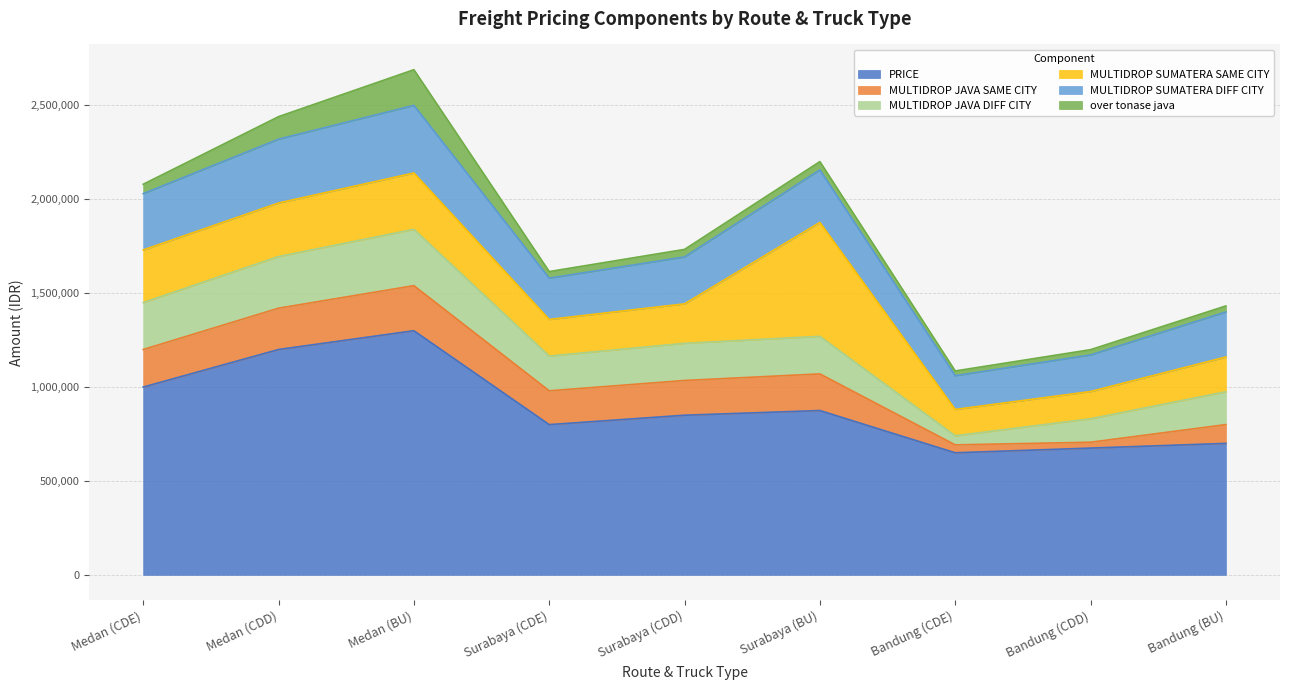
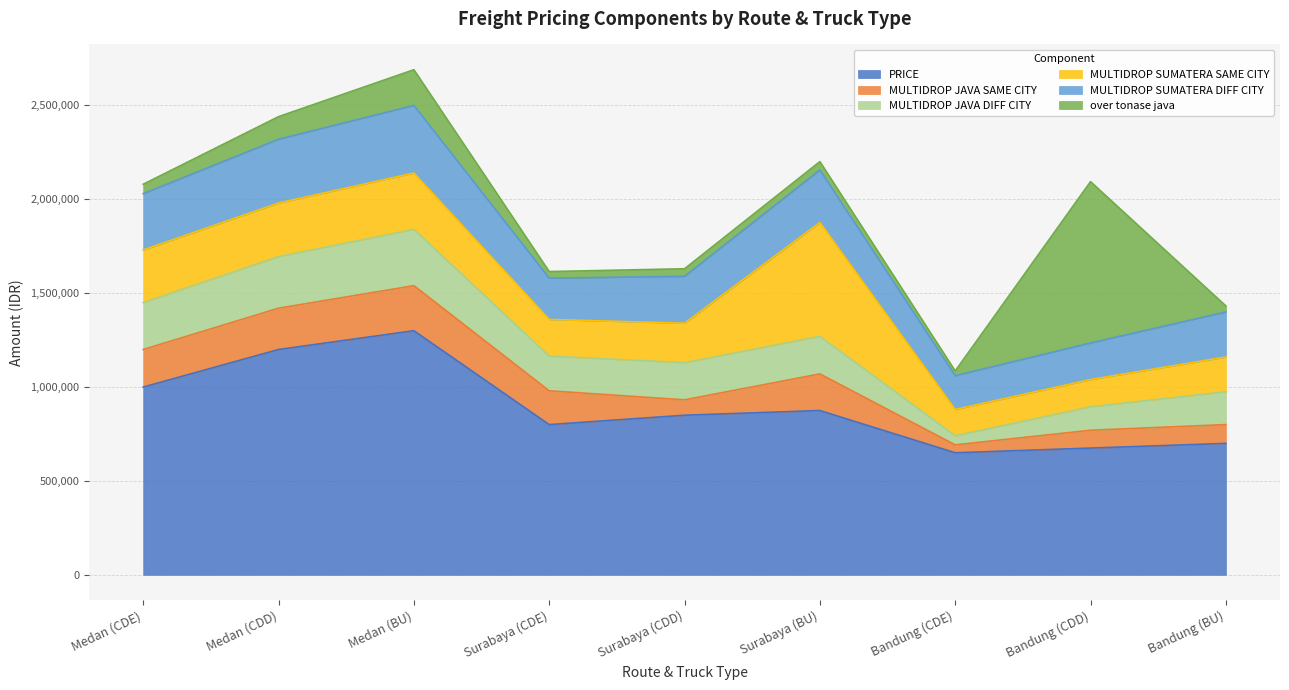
MULTIDROP JAVA SAME CITY, Surabaya (CDD): 190,000 -> 80,000
MULTIDROP JAVA SAME CITY, Bandung (CDD): 30,000 -> 100,000
over tonase java, Bandung (CDD): 30,000 -> 860,000
